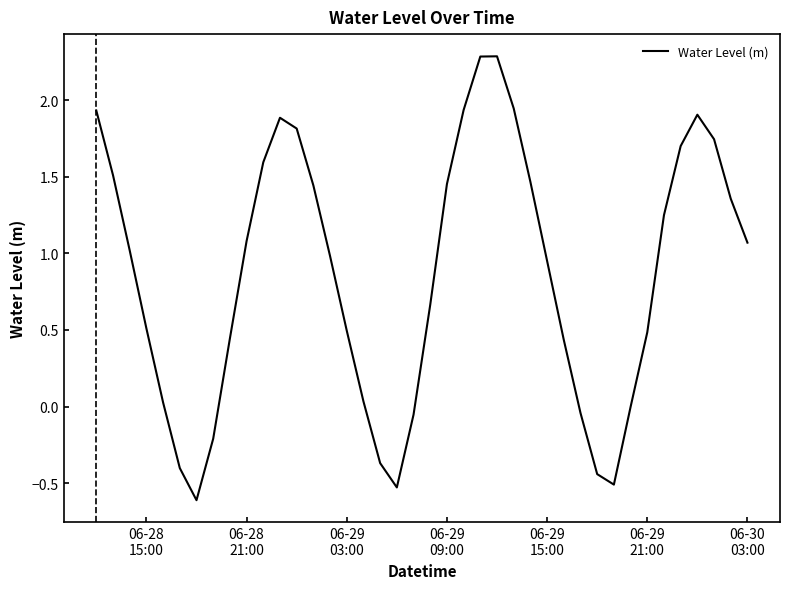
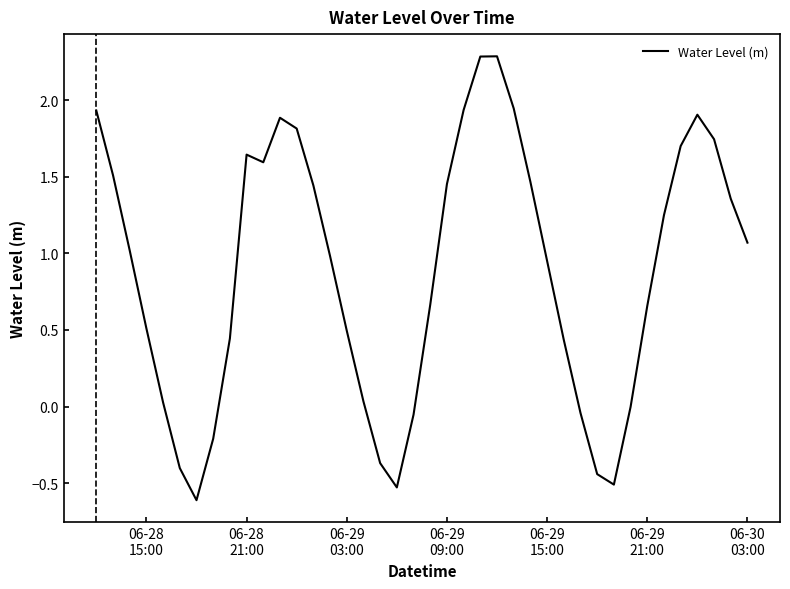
06-28 21:00: 1.08 -> 1.64
06-29 21:00: 0.48 -> 0.66
